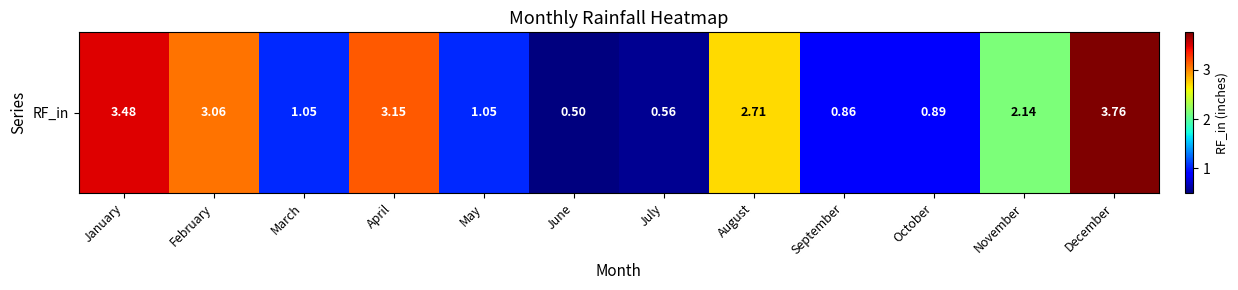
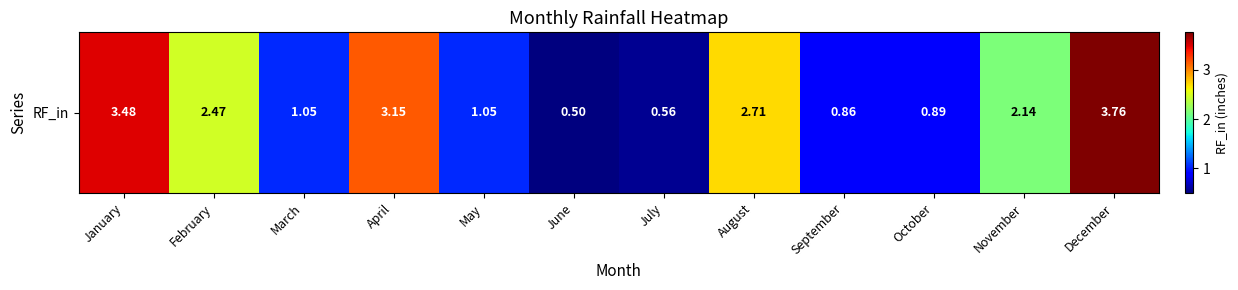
RF_in, February: 3.06 -> 2.47
